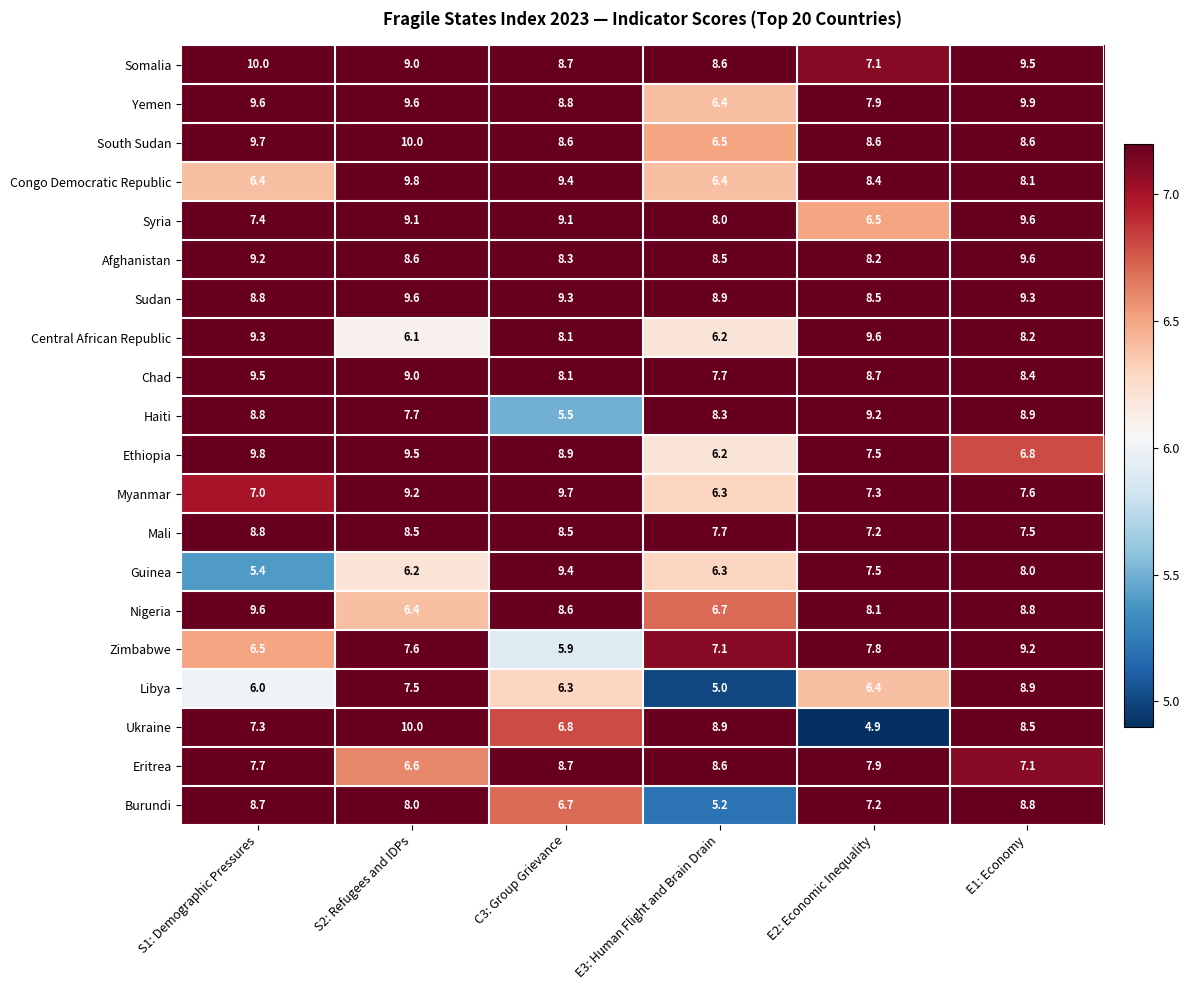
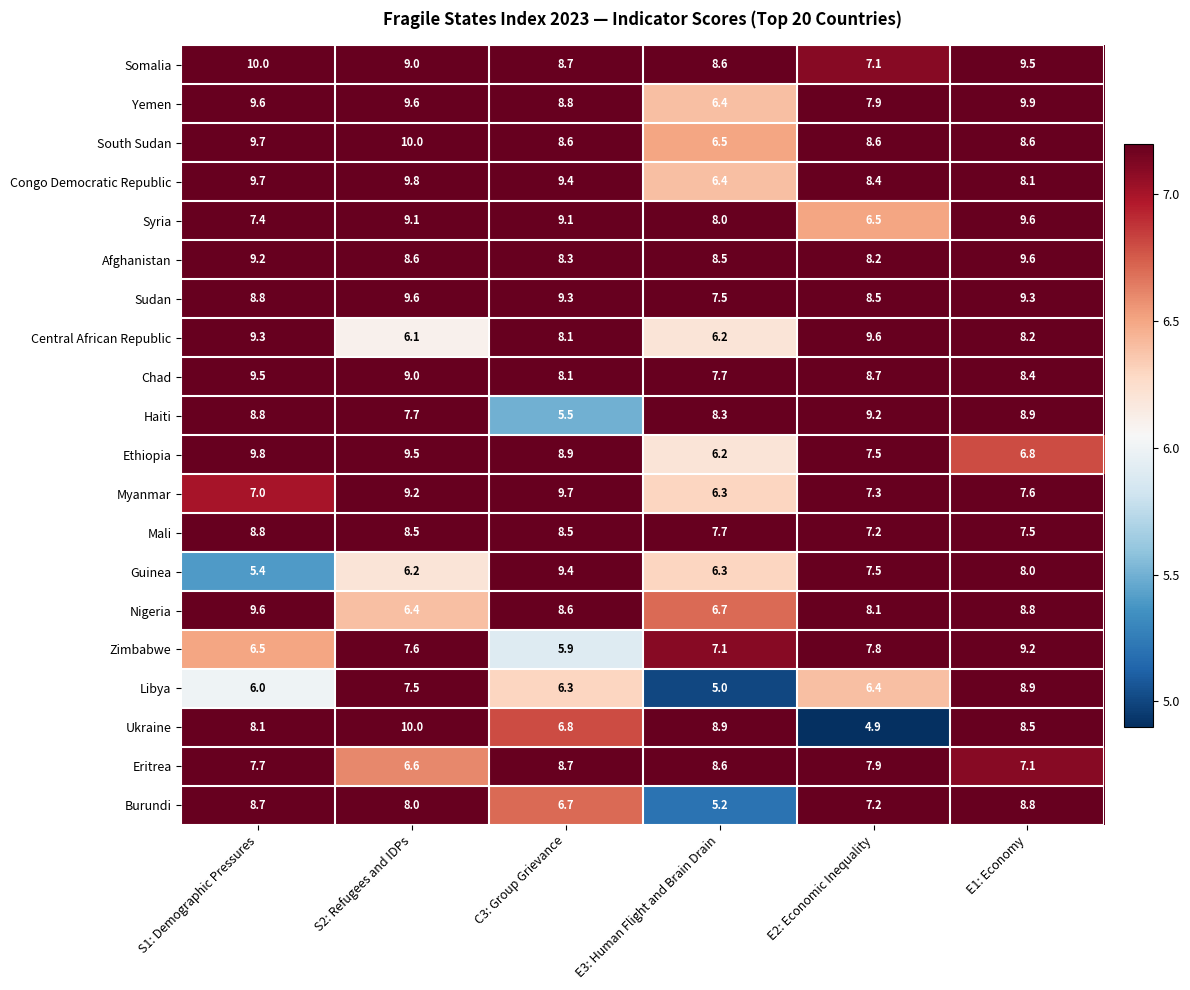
Congo Democratic Republic, S1: Demographic Pressures: 6.4 -> 9.7
Sudan, E3: Human Flight and Brain Drain: 8.9 -> 7.5
Ukraine, S1: Demographic Pressures: 7.3 -> 8.1
